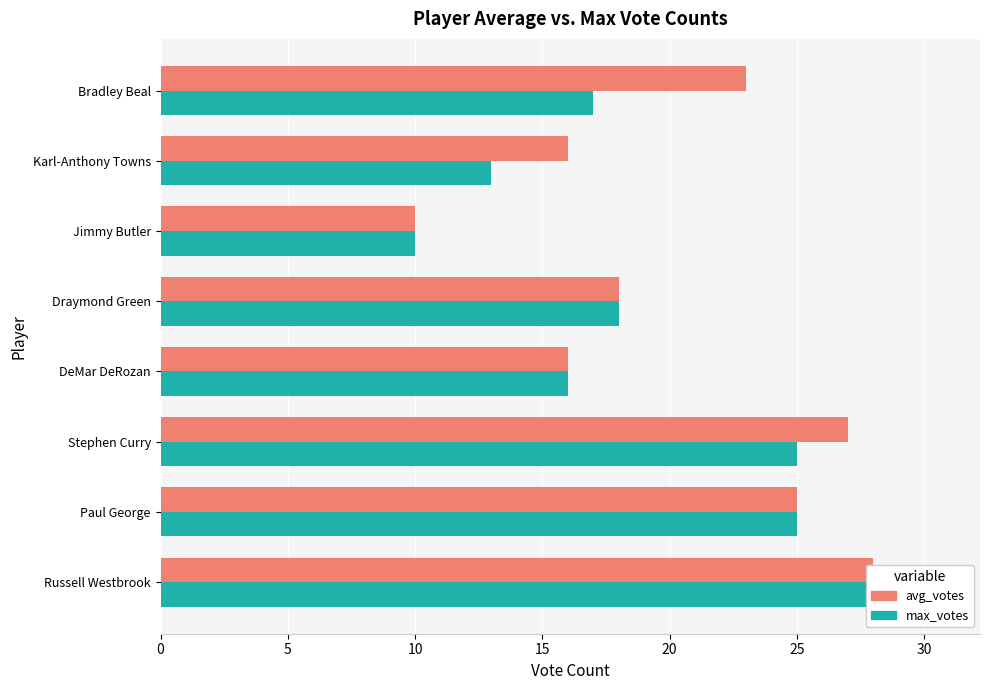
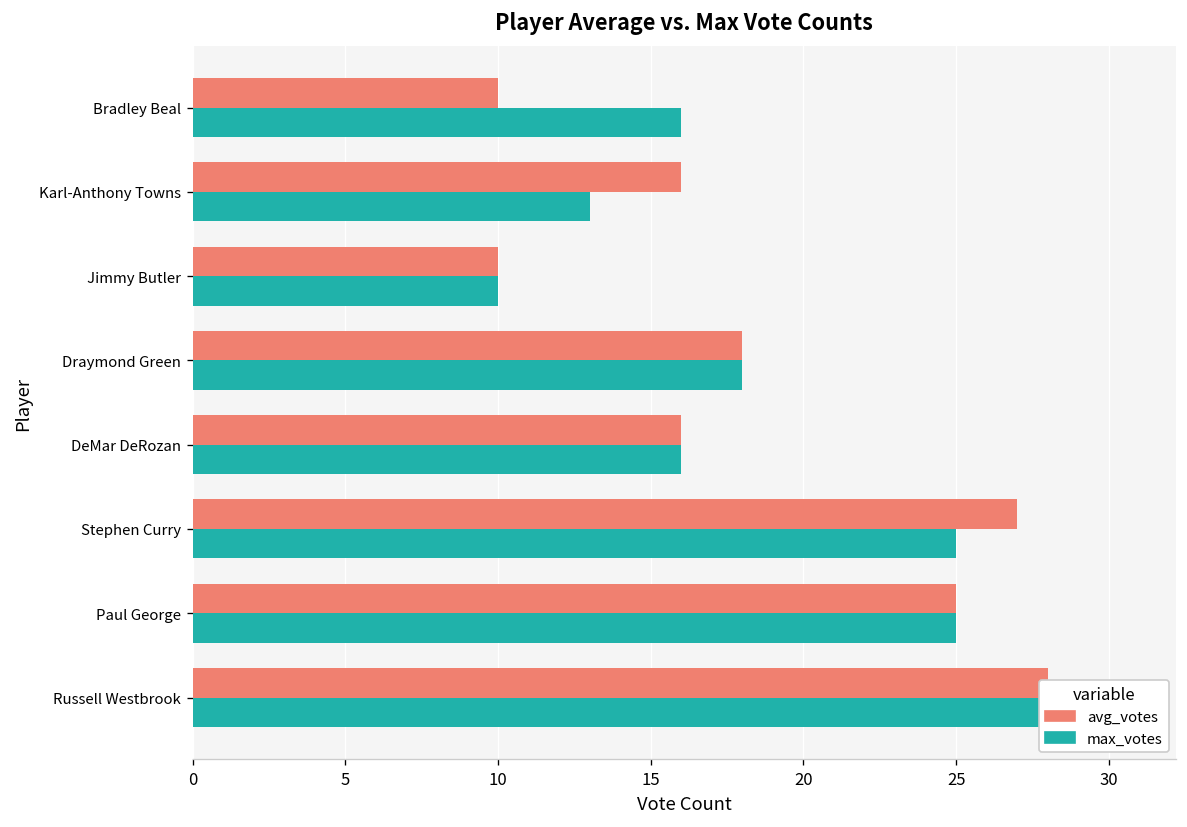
avg_votes, Bradley Beal: 23 -> 10
max_votes, Bradley Beal: 17 -> 16
